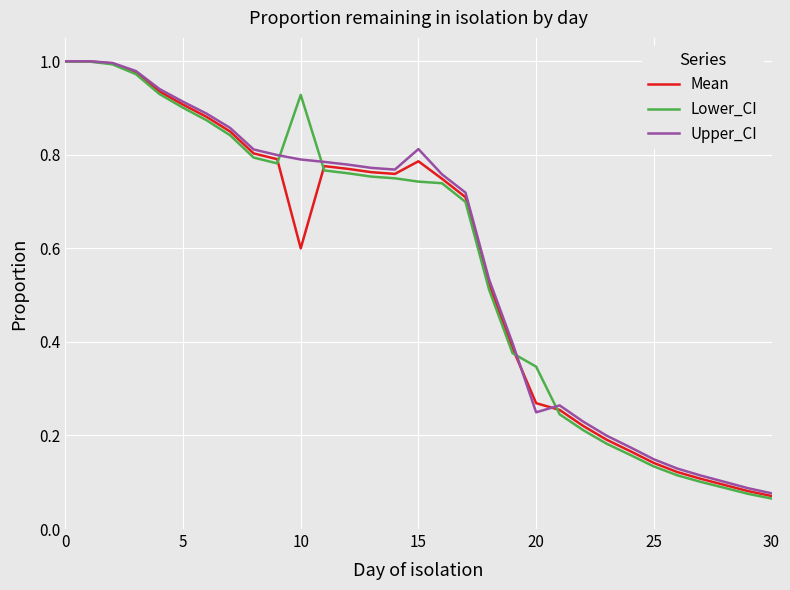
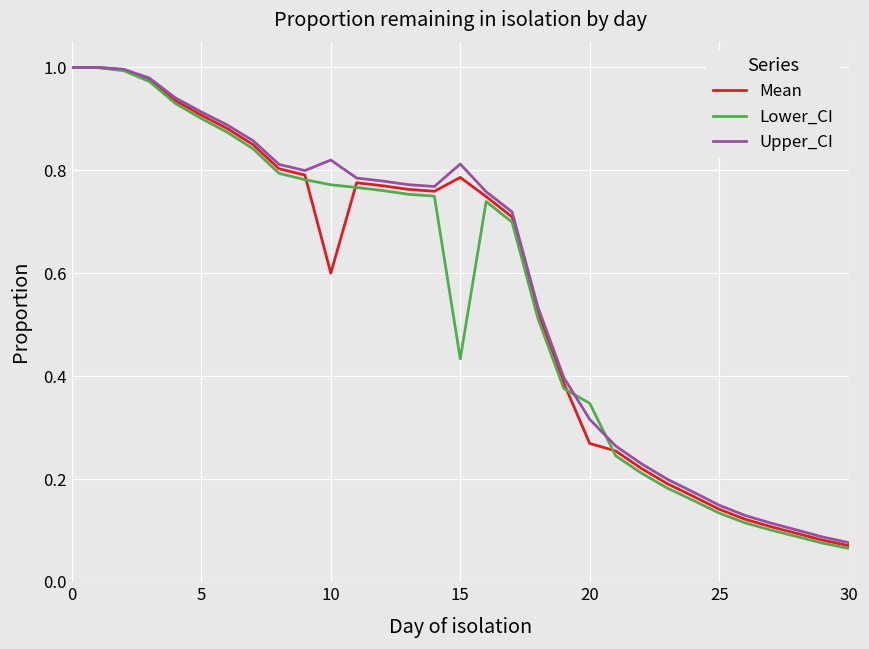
Lower_CI, 10: 0.93 -> 0.77
Upper_CI, 10: 0.79 -> 0.82
Lower_CI, 15: 0.74 -> 0.43
Upper_CI, 20: 0.25 -> 0.32
